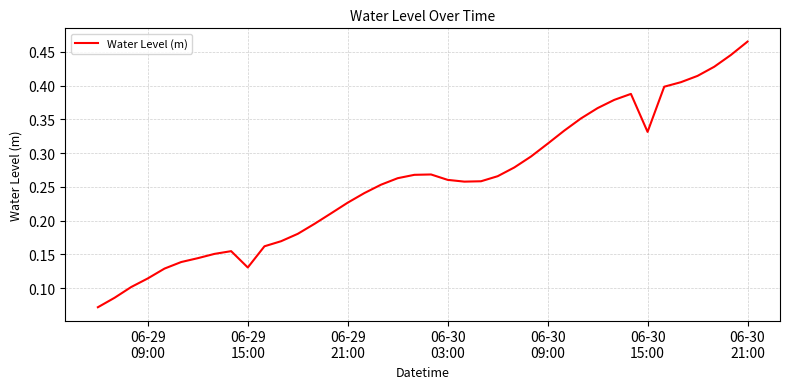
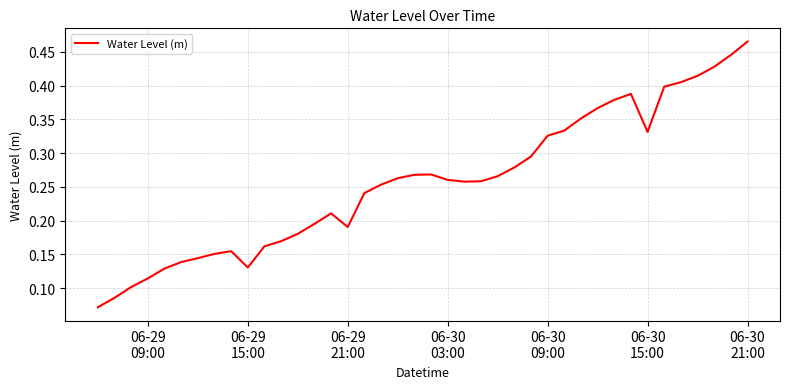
06-29 21:00: 0.23 -> 0.19
06-30 09:00: 0.31 -> 0.33
